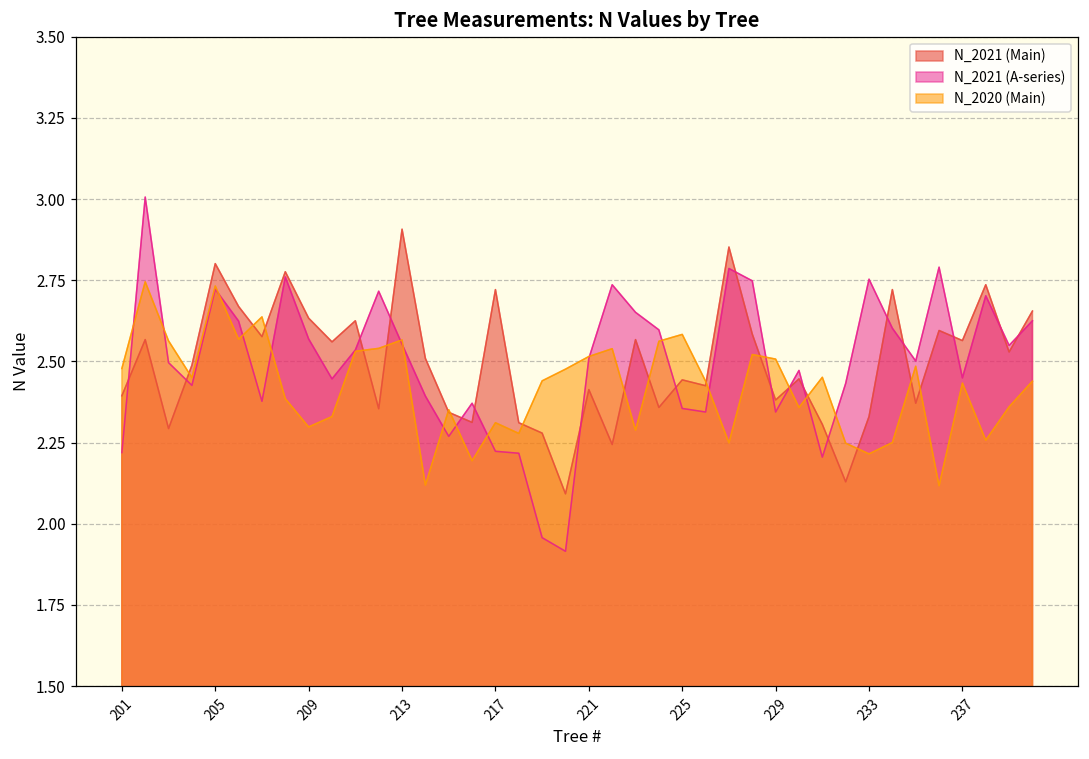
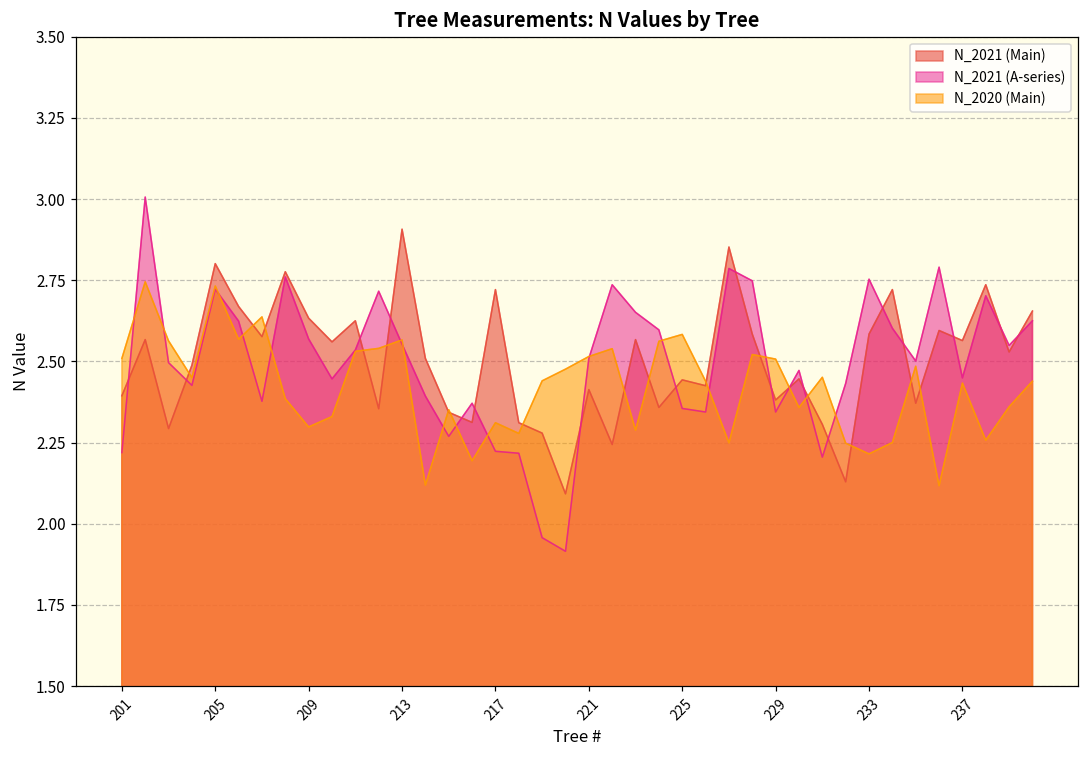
N_2020 (Main), 201: 2.48 -> 2.51
N_2021 (Main), 233: 2.33 -> 2.58
